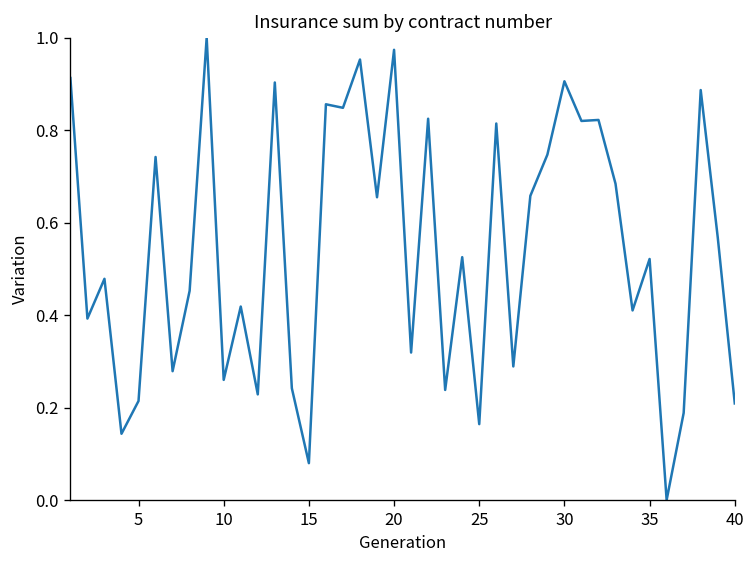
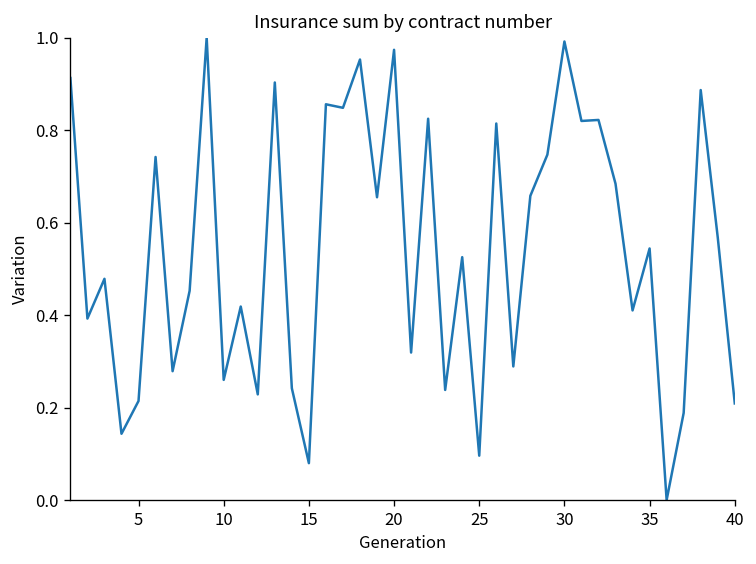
25: 0.16 -> 0.10
30: 0.91 -> 0.99
35: 0.52 -> 0.54
